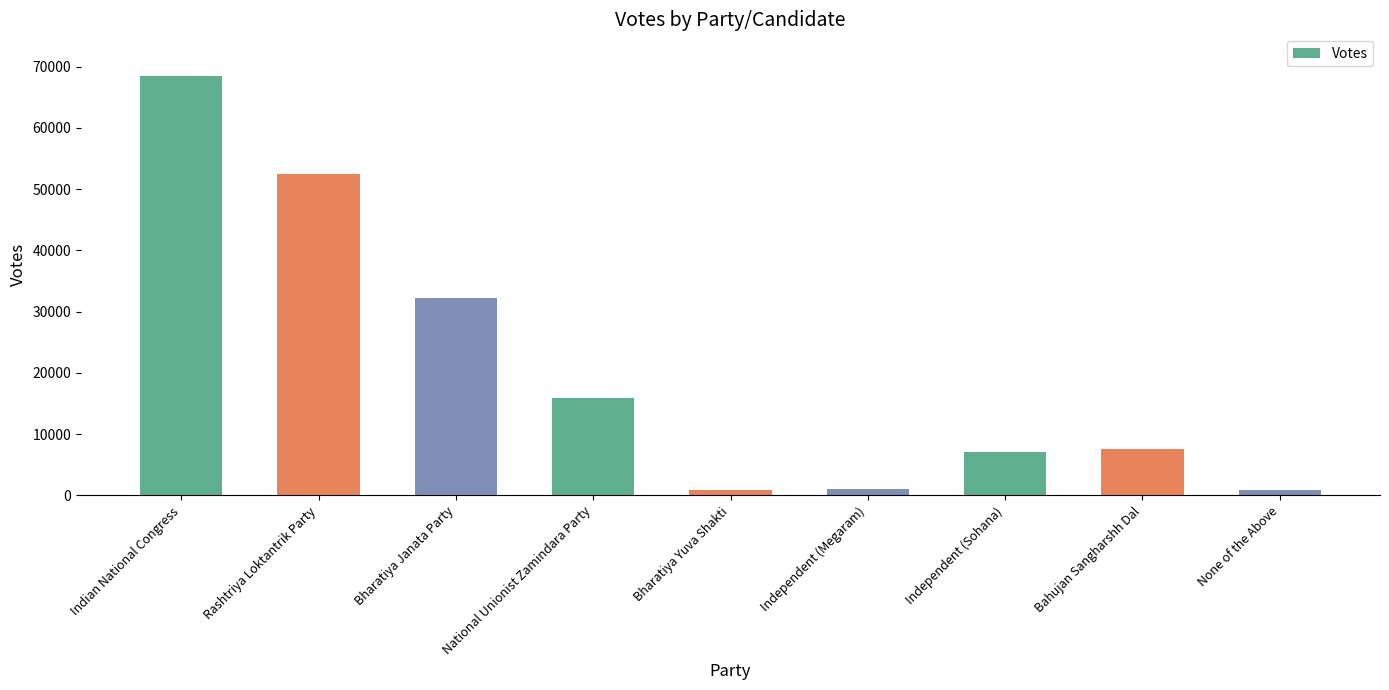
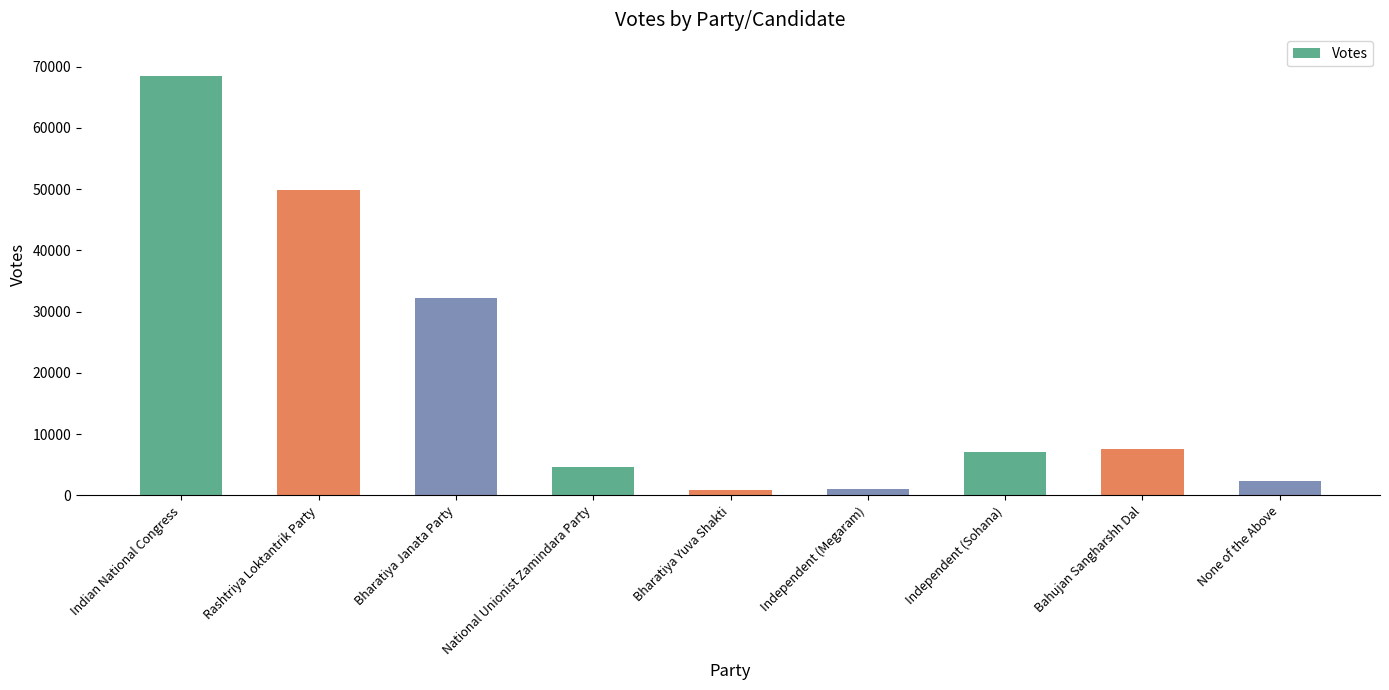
Rashtriya Loktantrik Party: 52000 -> 50000
National Unionist Zamindara Party: 16000 -> 5000
None of the Above: 1000 -> 2000
